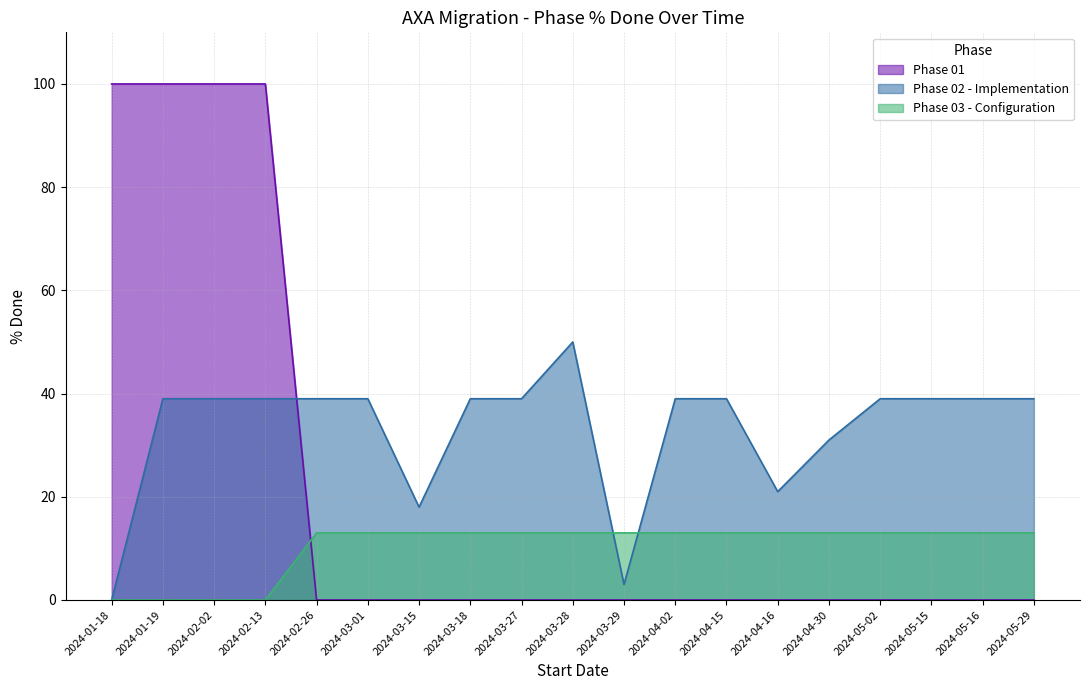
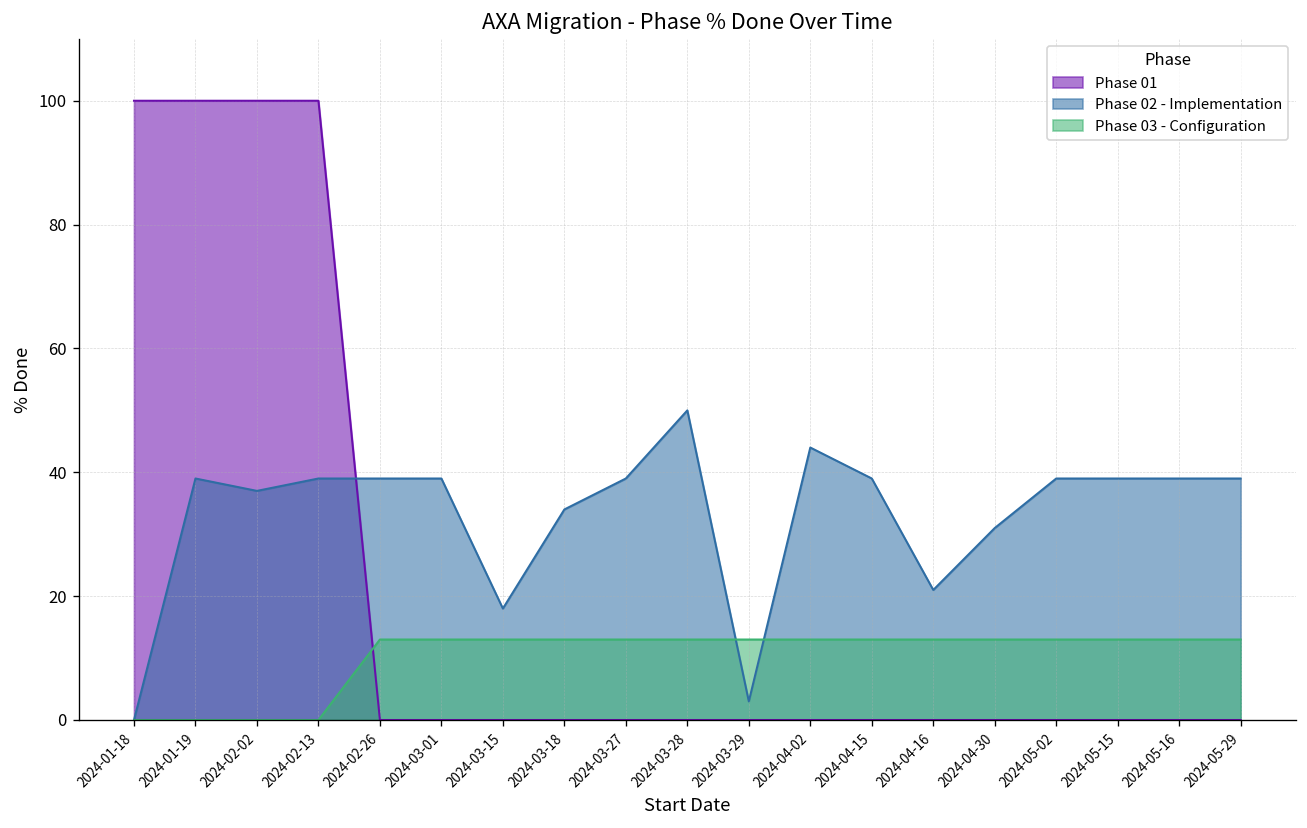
Phase 02 - Implementation, 2024-02-02: 39 -> 37
Phase 02 - Implementation, 2024-03-18: 39 -> 34
Phase 02 - Implementation, 2024-04-02: 39 -> 44
